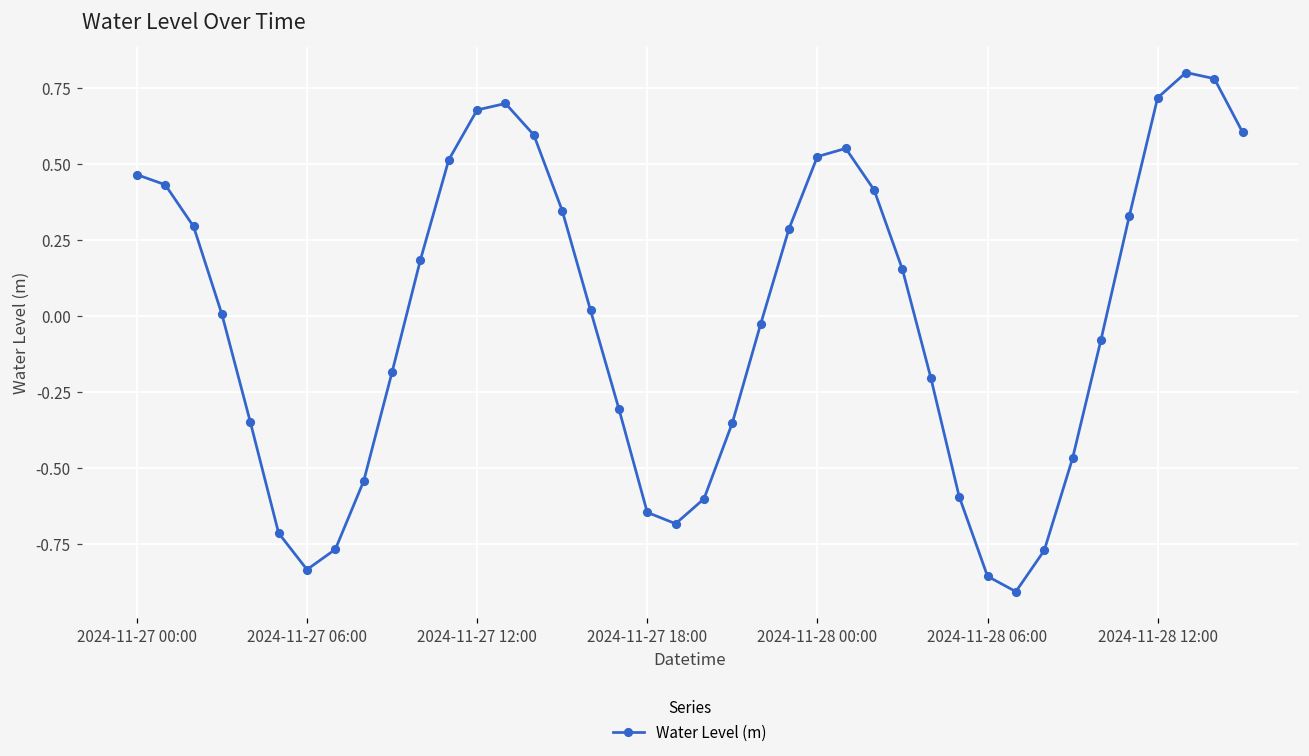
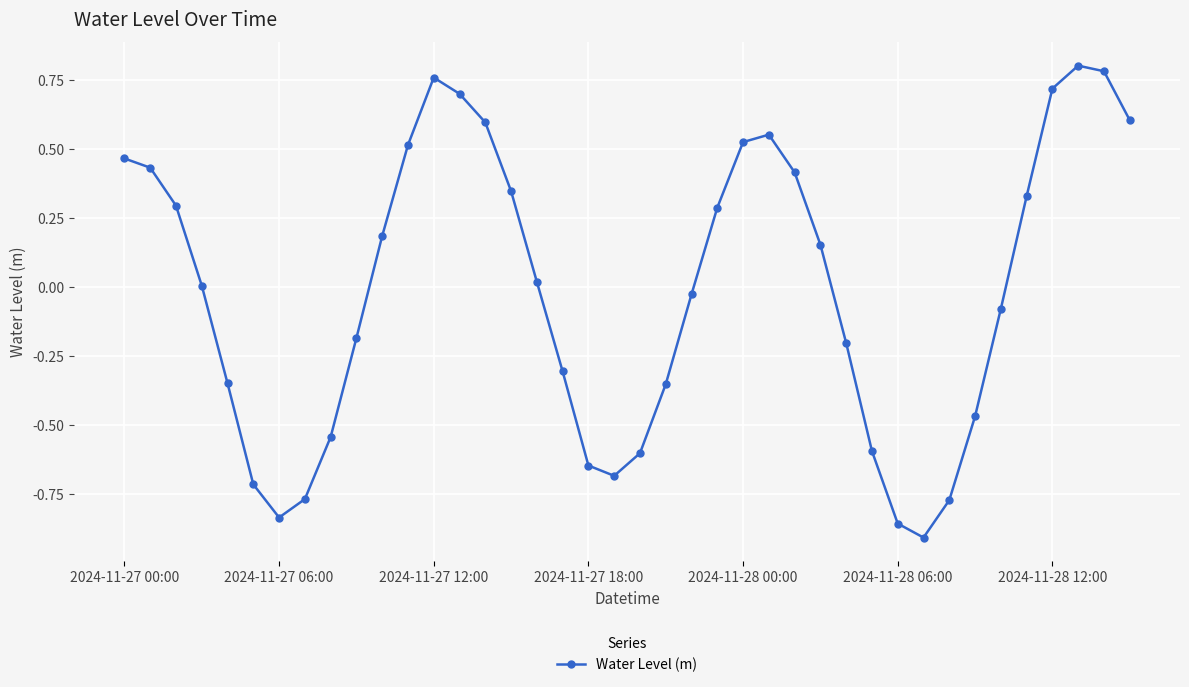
2024-11-27 12:00: 0.68 -> 0.76
